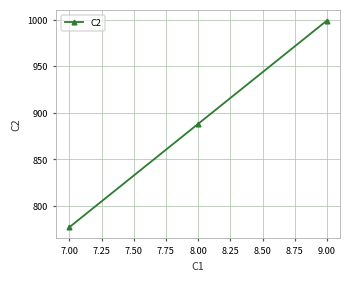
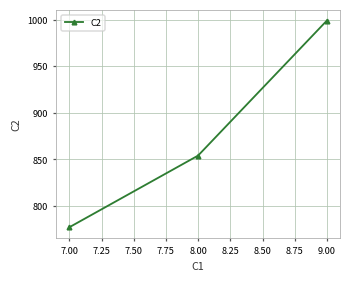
8.00: 890 -> 850
